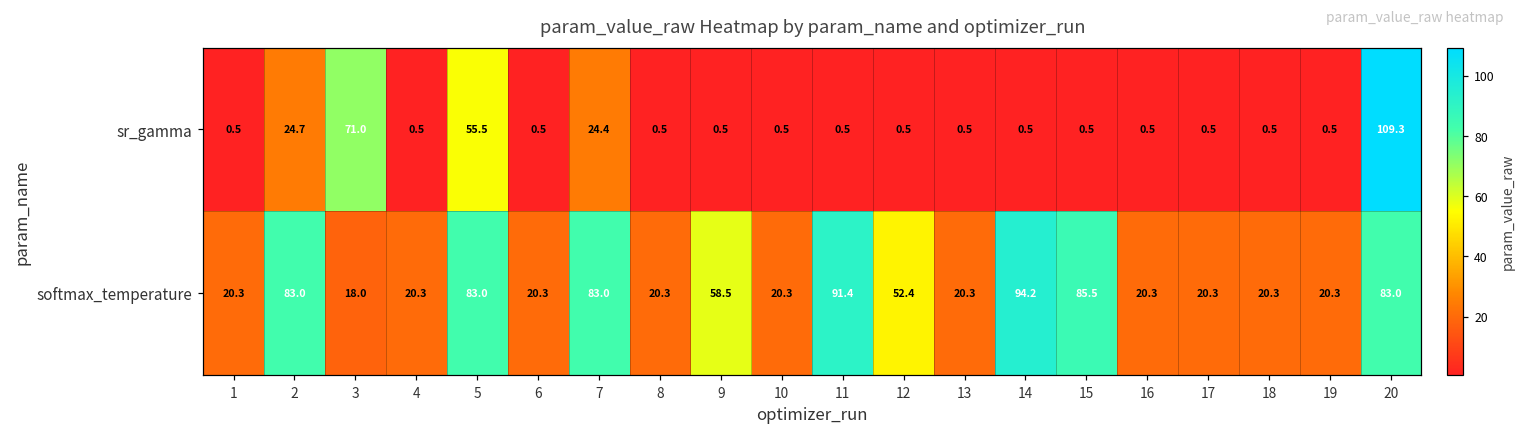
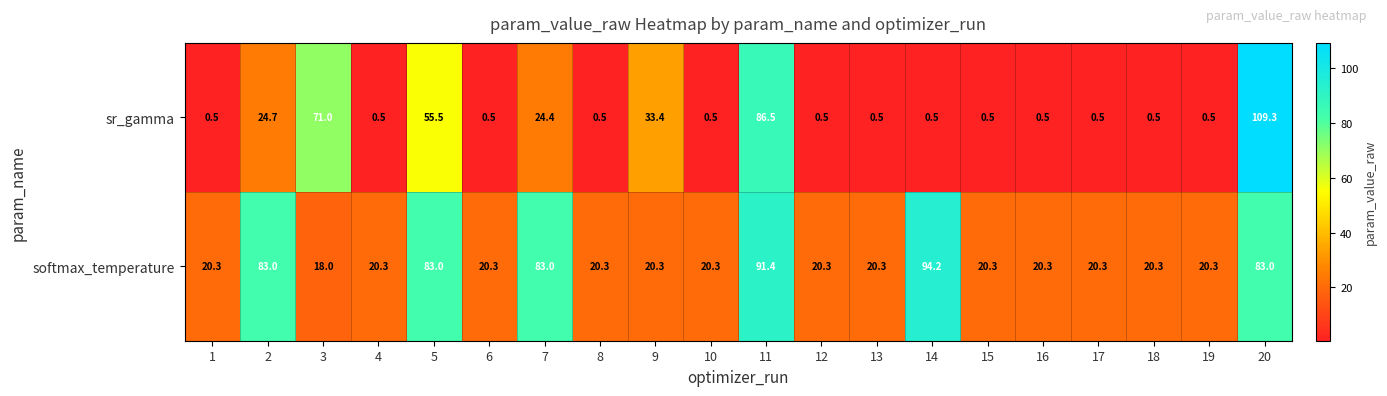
sr_gamma, 9: 0.5 -> 33.4
sr_gamma, 11: 0.5 -> 86.5
softmax_temperature, 9: 58.5 -> 20.3
softmax_temperature, 12: 52.4 -> 20.3
softmax_temperature, 15: 85.5 -> 20.3
